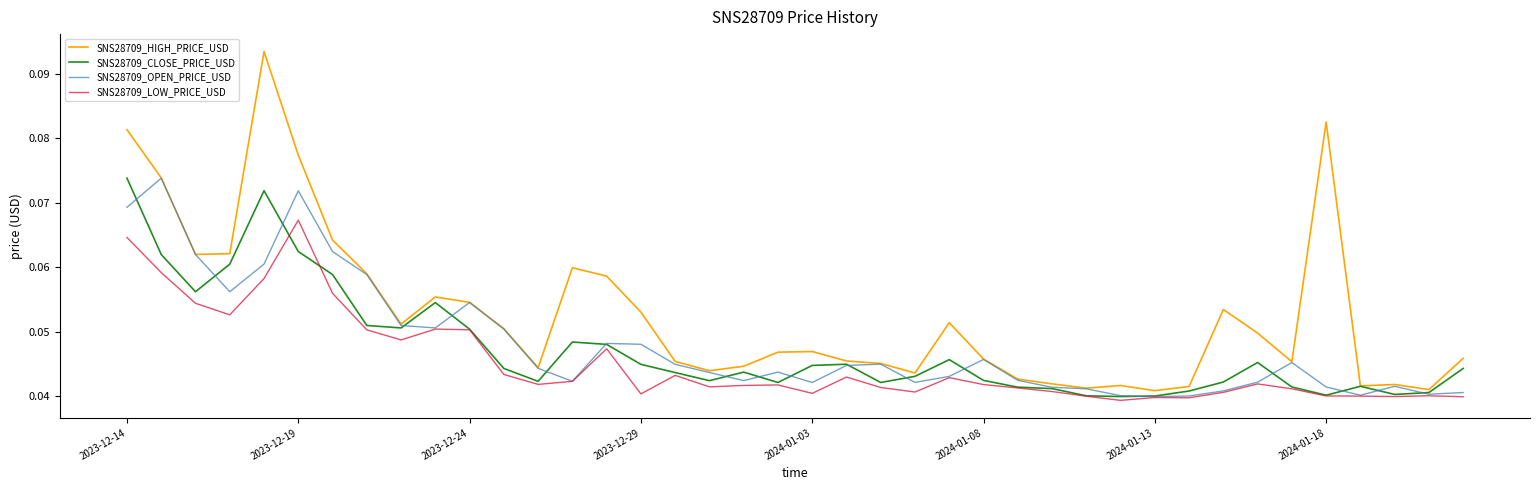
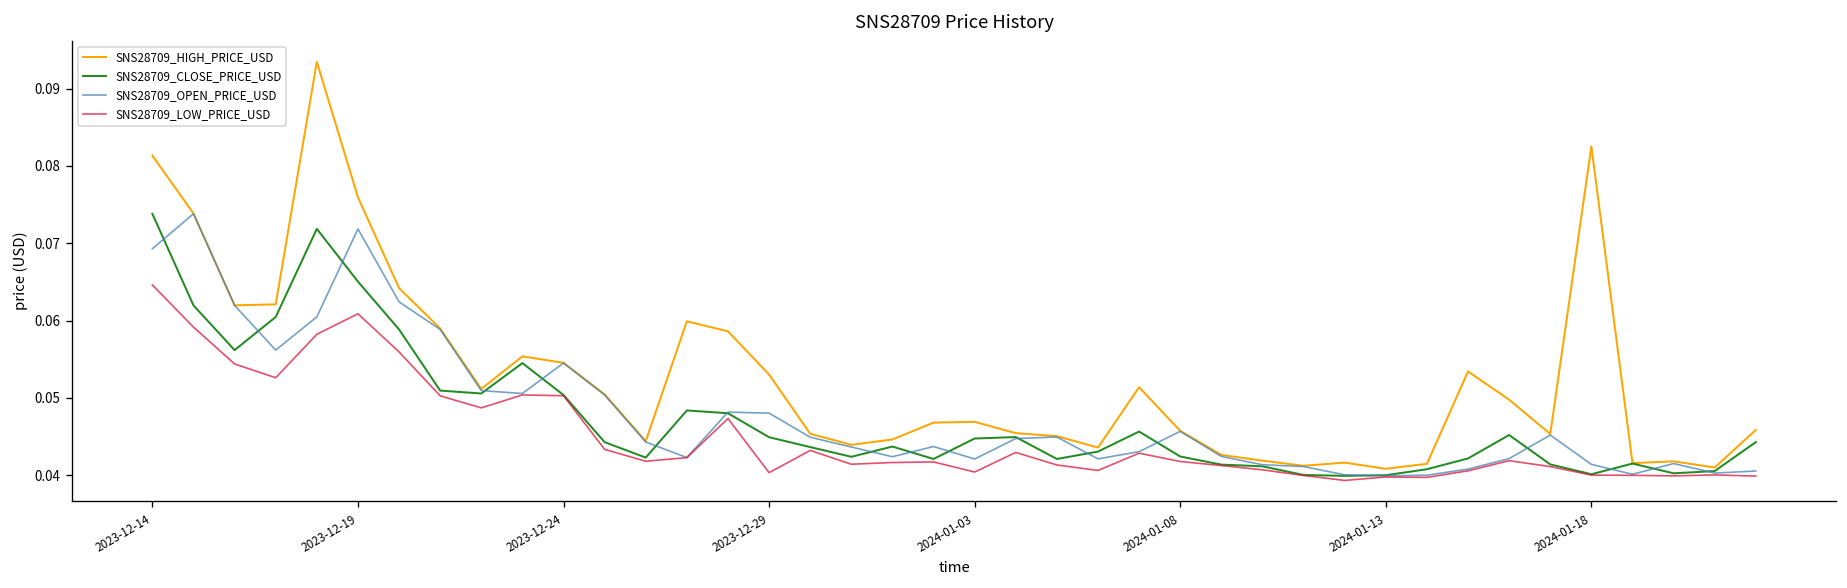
SNS28709_HIGH_PRICE_USD, 2023-12-19: 0.077 -> 0.076
SNS28709_CLOSE_PRICE_USD, 2023-12-19: 0.062 -> 0.065
SNS28709_LOW_PRICE_USD, 2023-12-19: 0.067 -> 0.061
